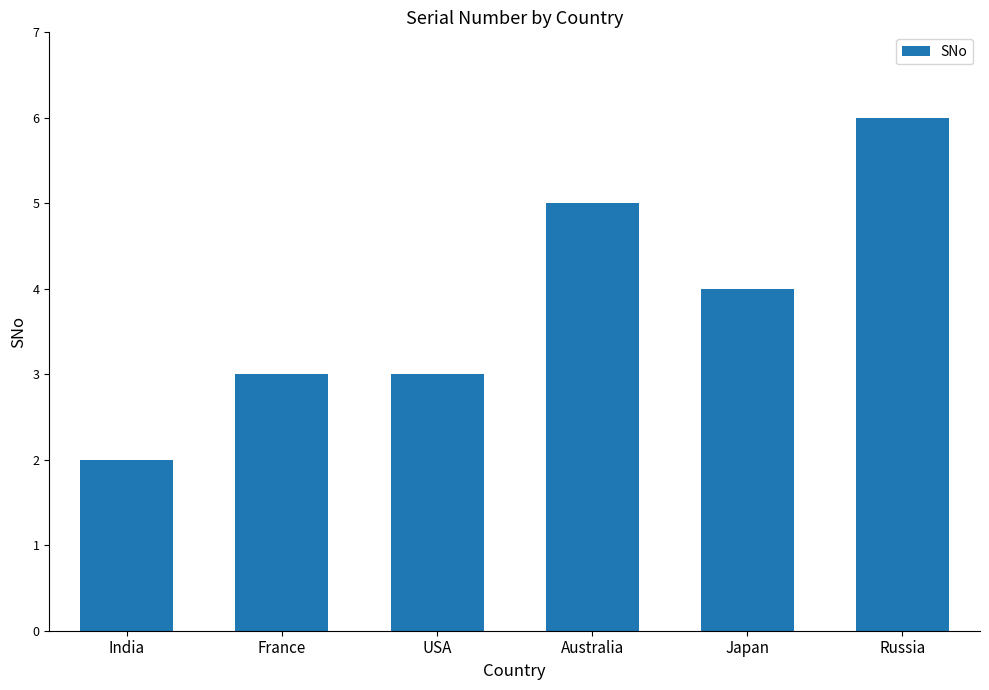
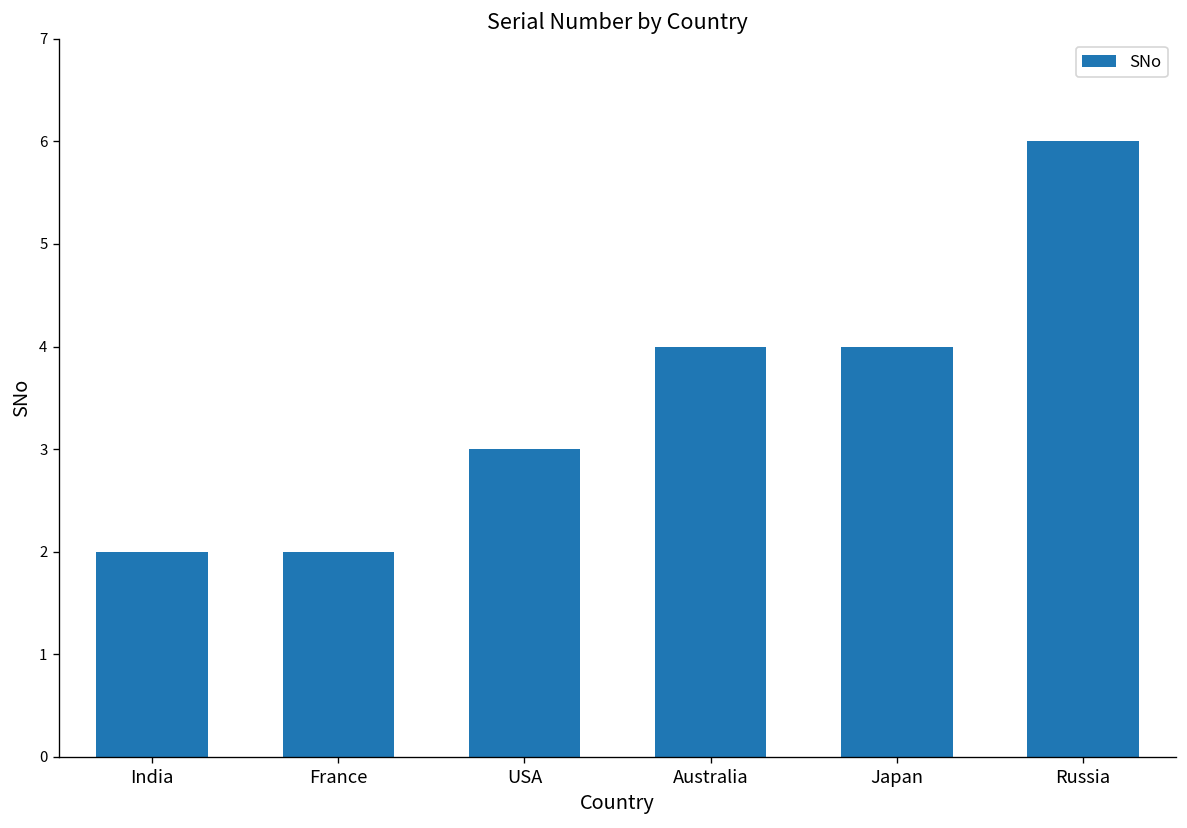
France: 3 -> 2
Australia: 5 -> 4
